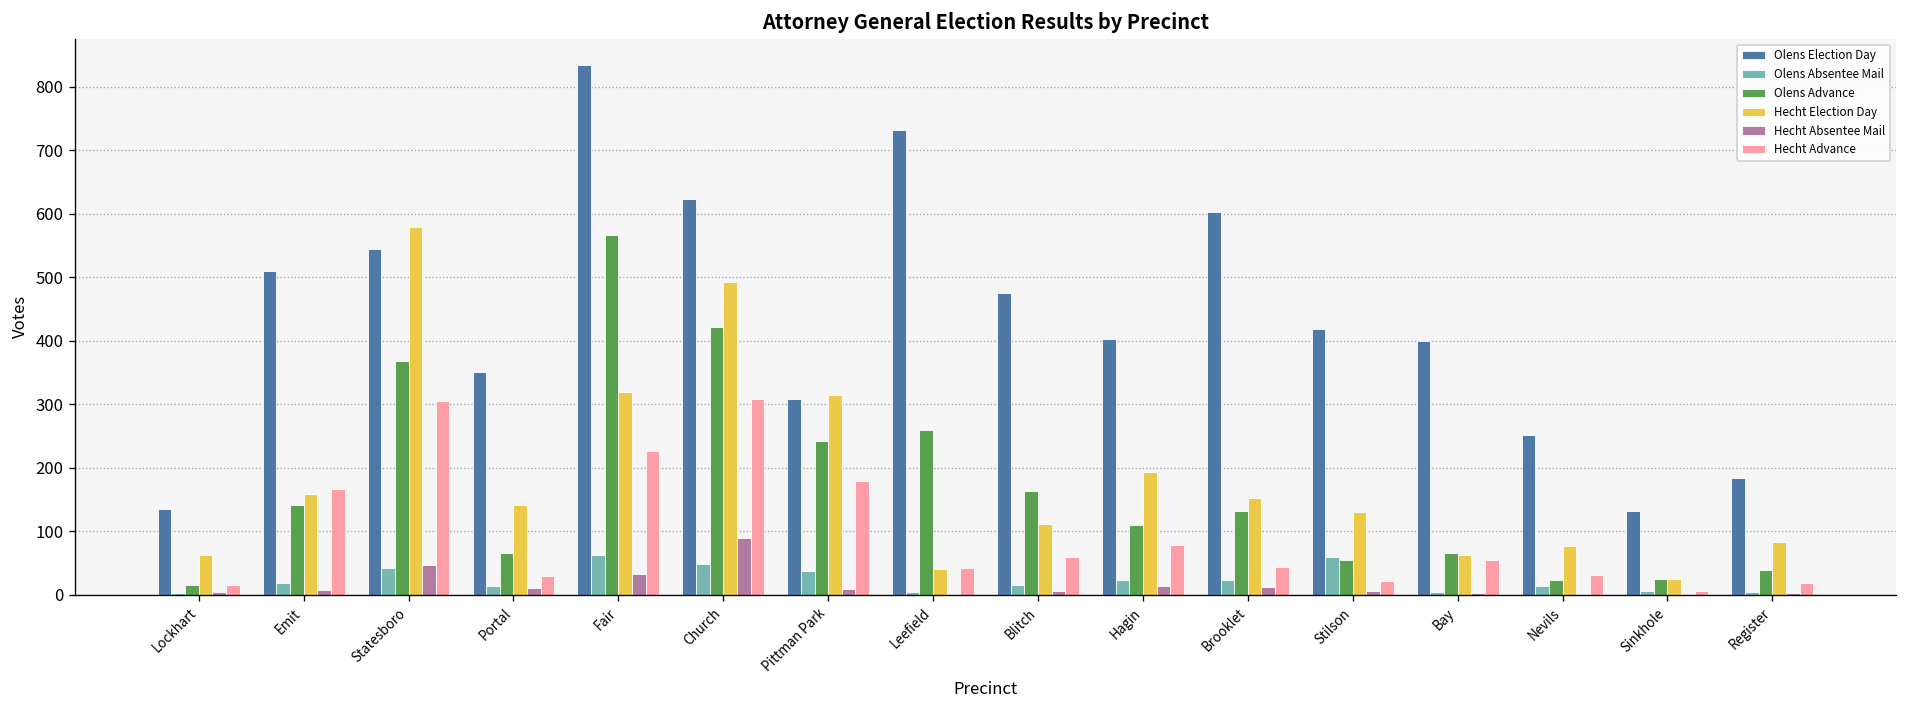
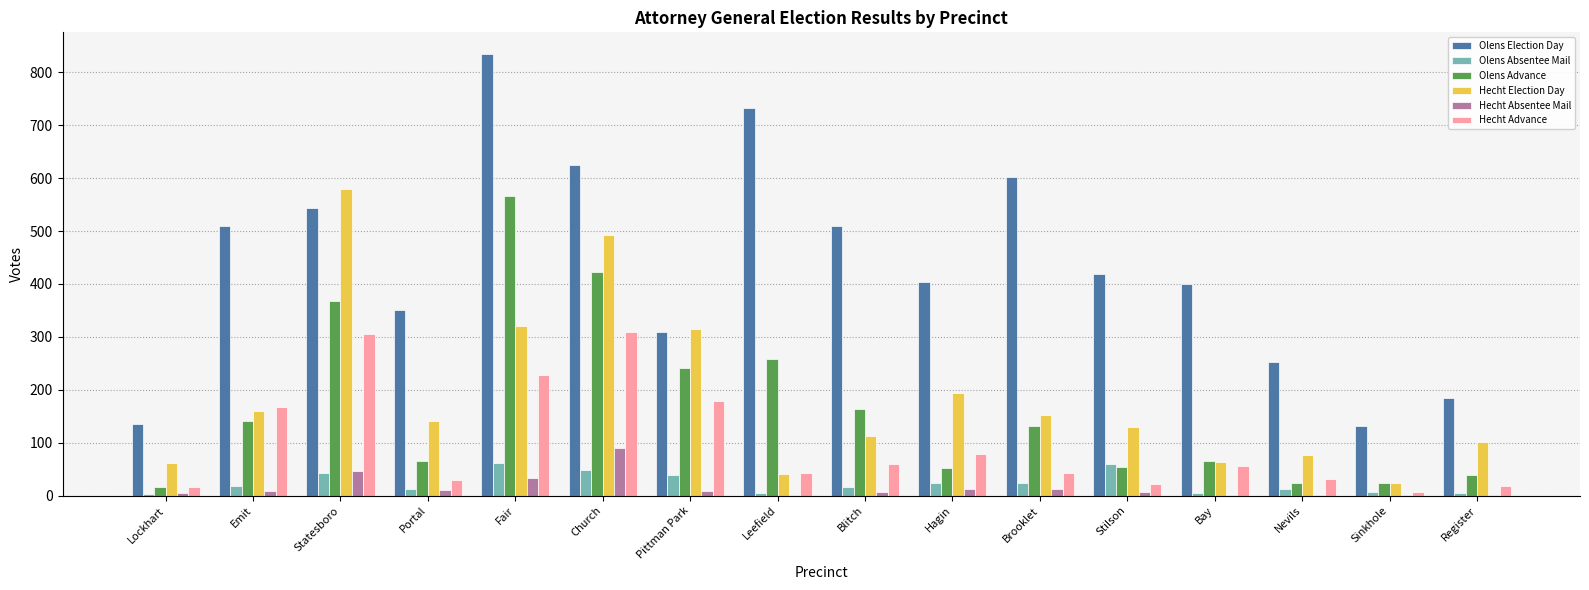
Olens Election Day, Blitch: 480 -> 510
Olens Advance, Hagin: 110 -> 50
Hecht Election Day, Register: 80 -> 100
